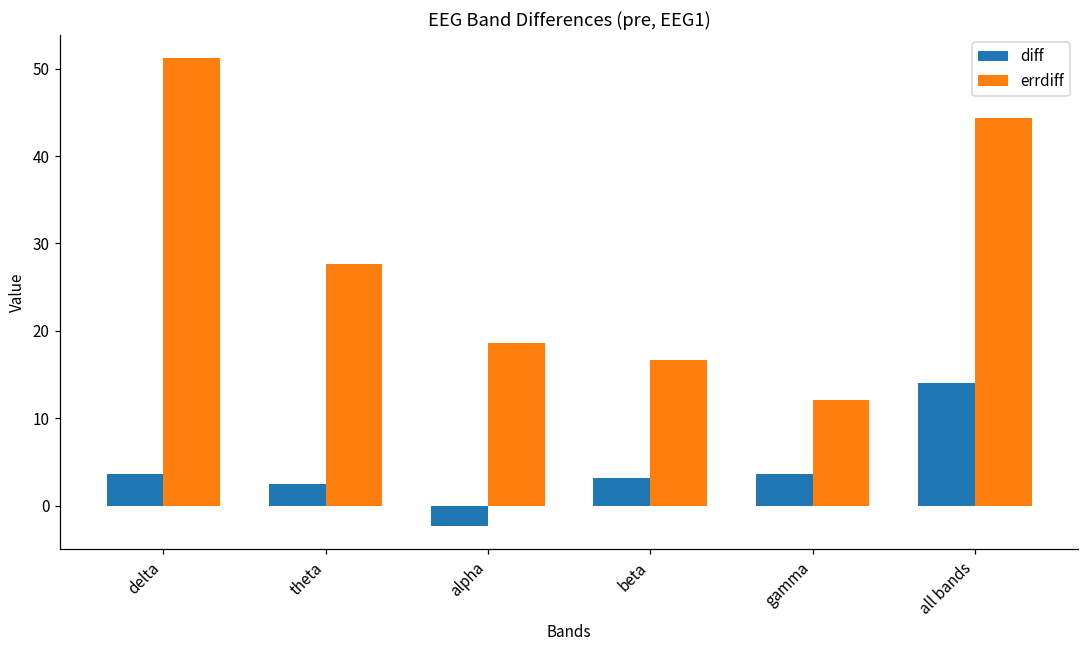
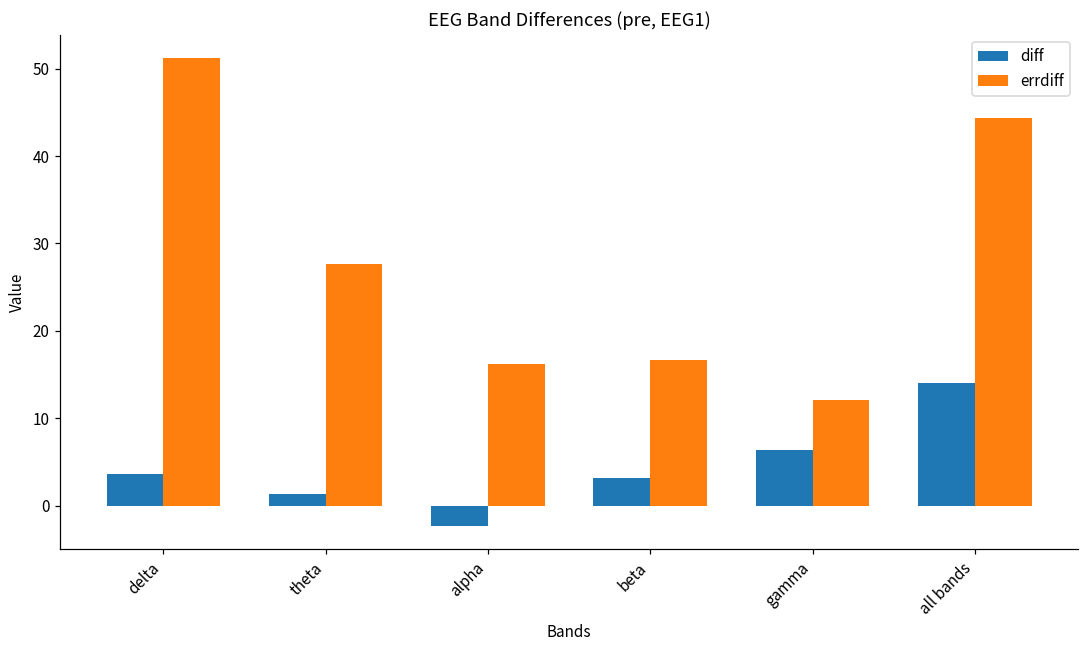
diff, theta: 3 -> 1
errdiff, alpha: 19 -> 16
diff, gamma: 4 -> 6
